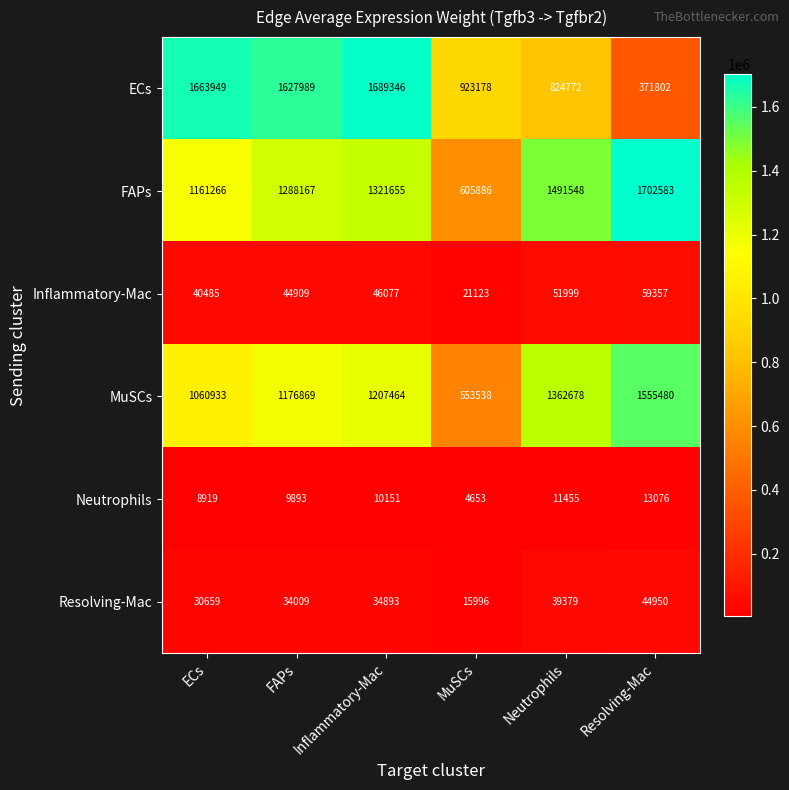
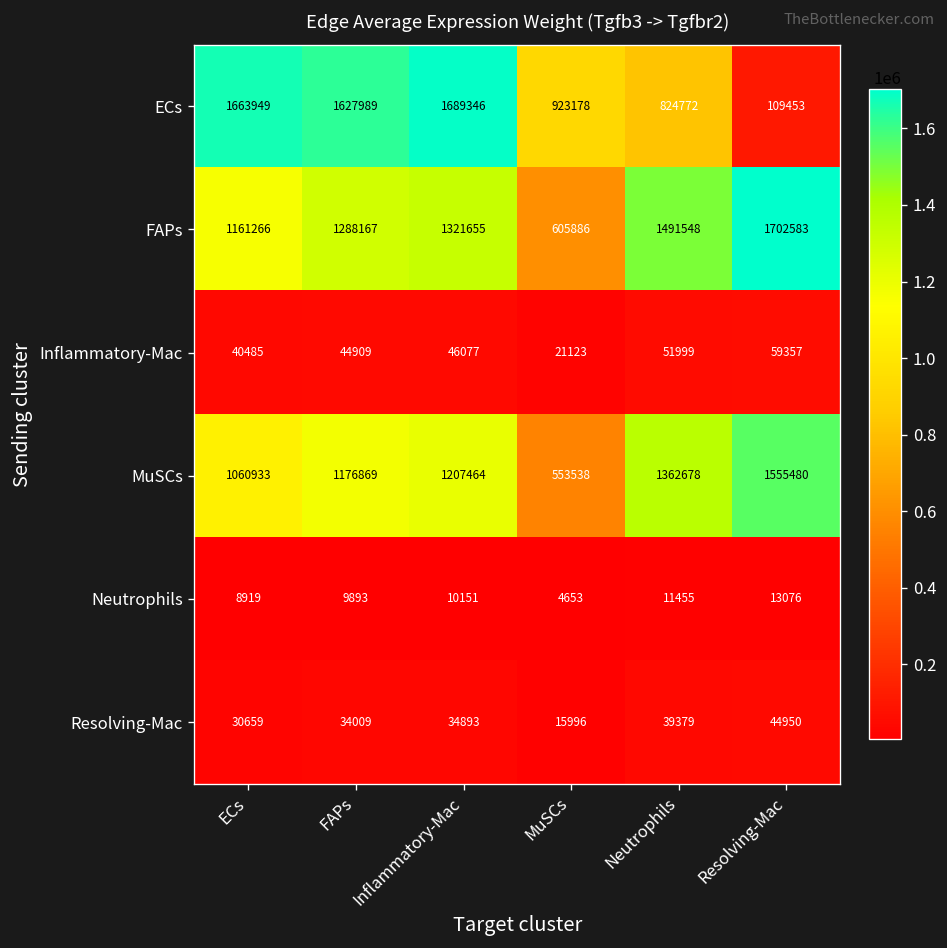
ECs, Resolving-Mac: 371802 -> 109453
